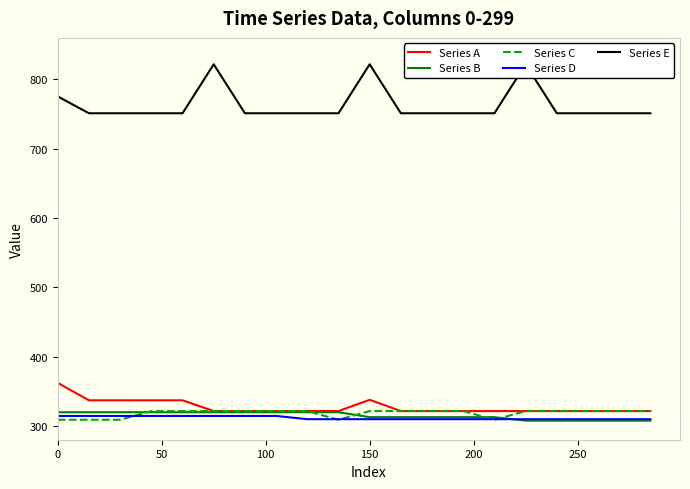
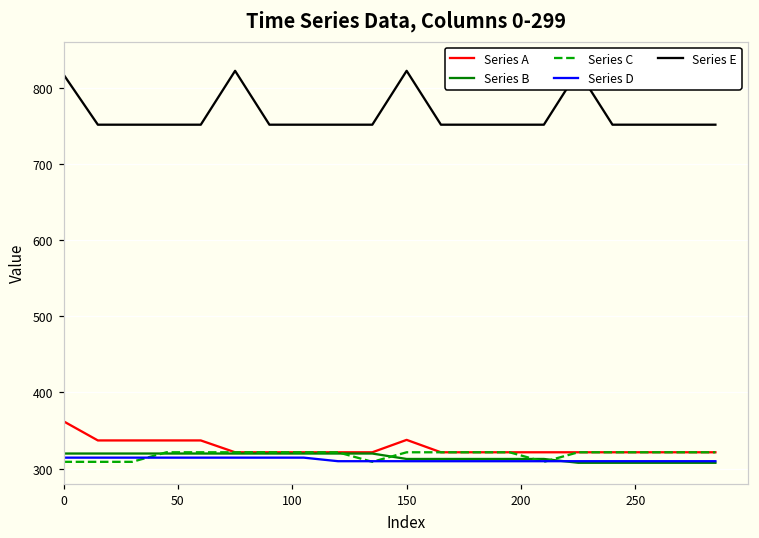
Series E, 0: 780 -> 820
